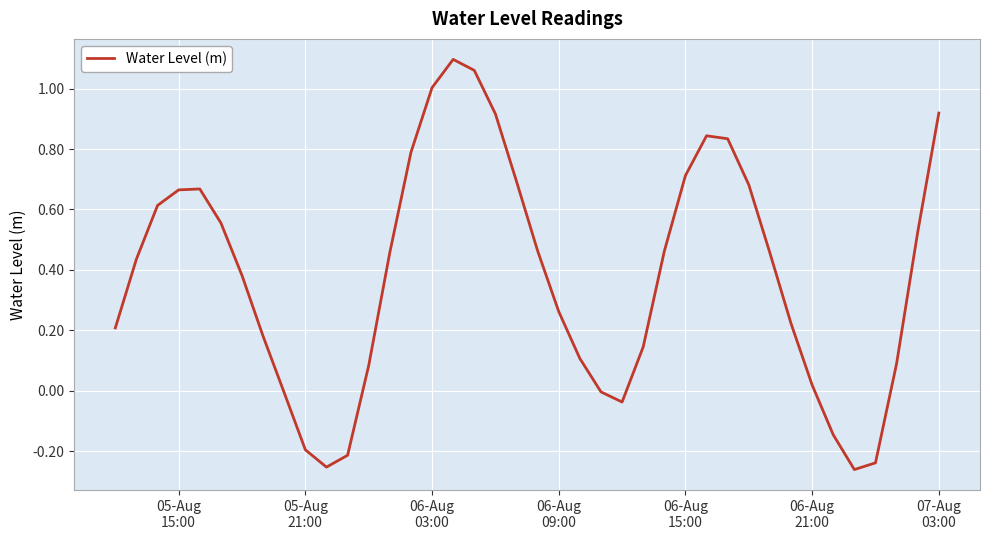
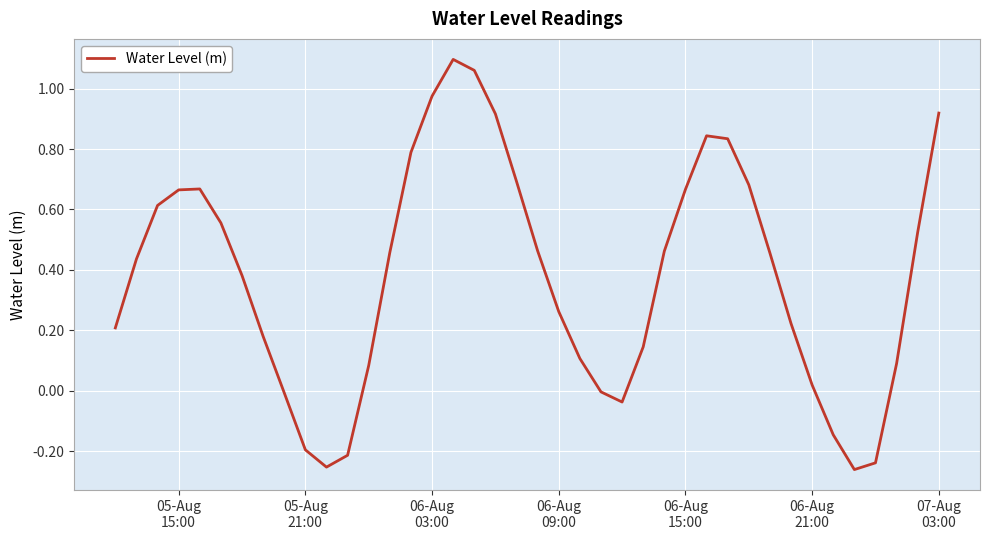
06-Aug 03:00: 1.00 -> 0.98
06-Aug 15:00: 0.71 -> 0.67
